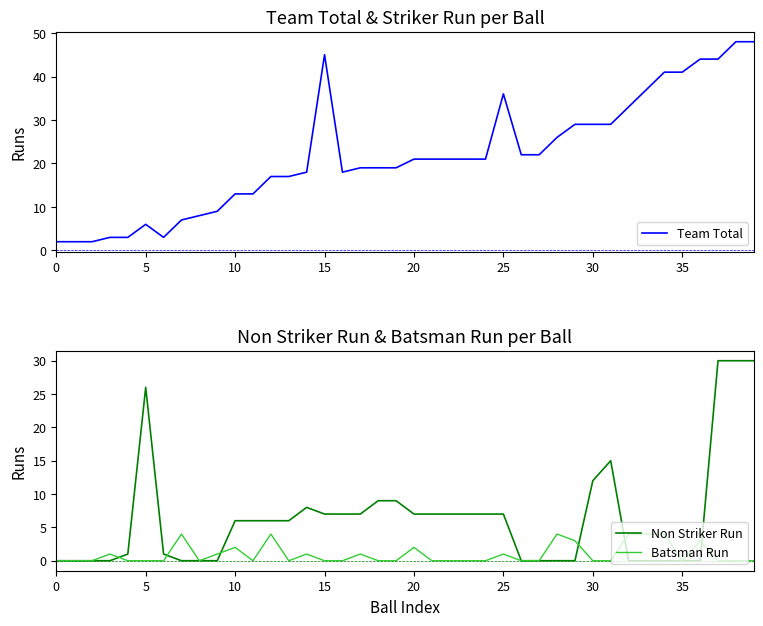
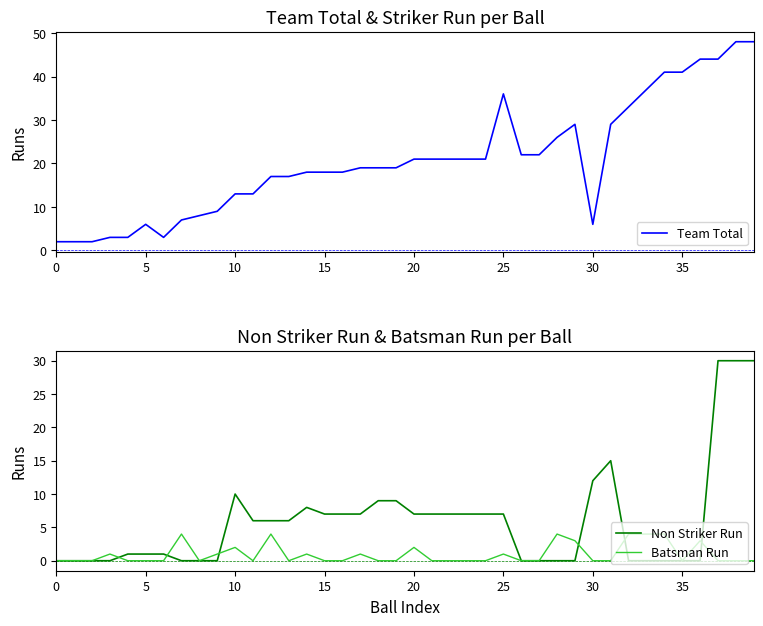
Team Total & Striker Run per Ball, 15: 45 -> 18
Team Total & Striker Run per Ball, 30: 29 -> 6
Non Striker Run & Batsman Run per Ball, Non Striker Run, 5: 26 -> 1
Non Striker Run & Batsman Run per Ball, Non Striker Run, 10: 6 -> 10
